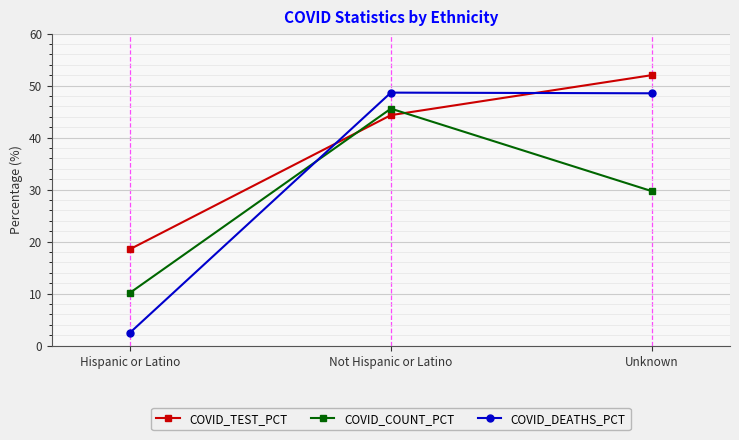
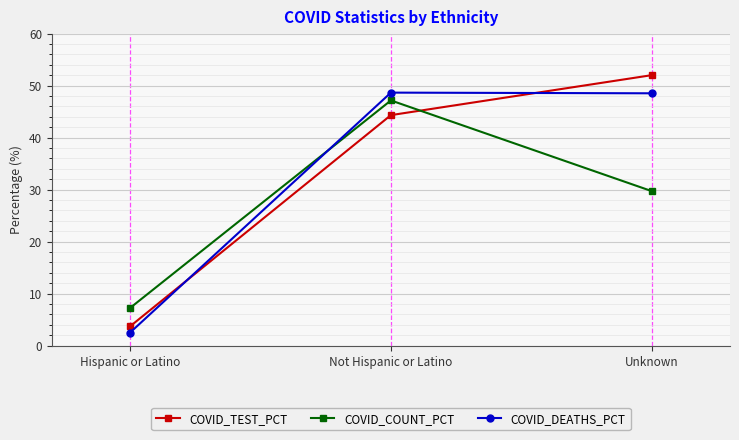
COVID_TEST_PCT, Hispanic or Latino: 19 -> 4
COVID_COUNT_PCT, Hispanic or Latino: 10 -> 7
COVID_COUNT_PCT, Not Hispanic or Latino: 46 -> 47
